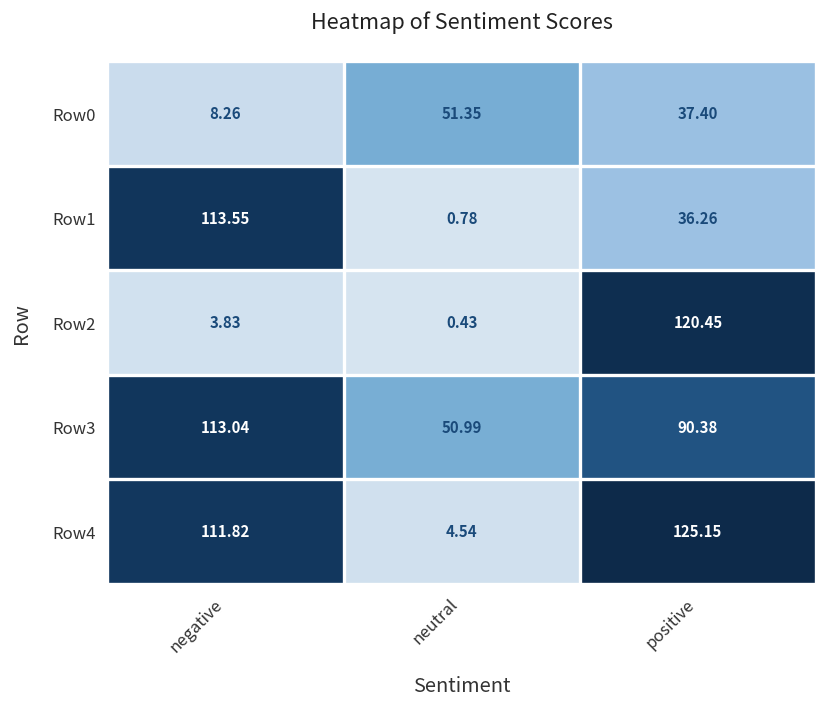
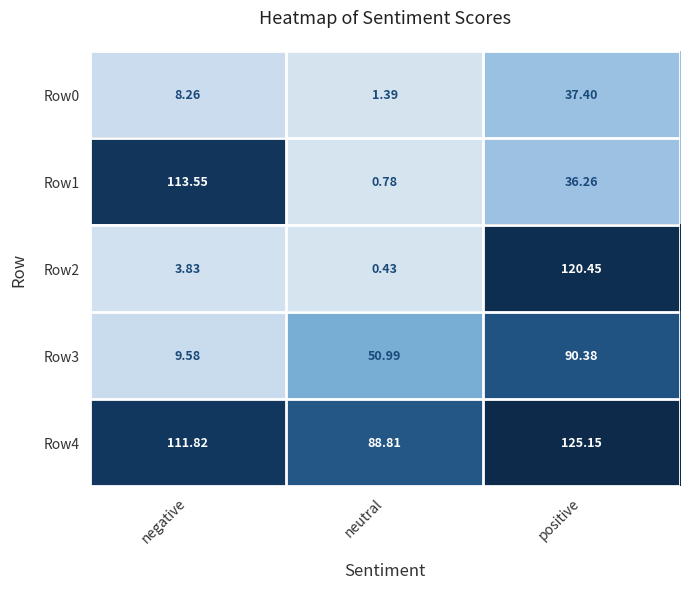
Row0, neutral: 51.35 -> 1.39
Row3, negative: 113.04 -> 9.58
Row4, neutral: 4.54 -> 88.81
